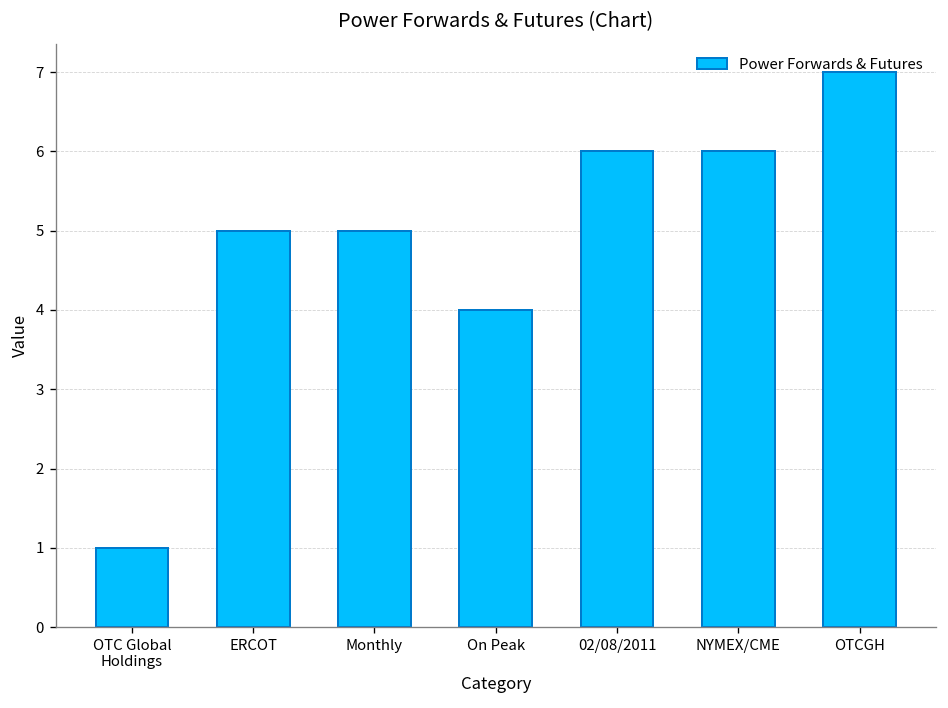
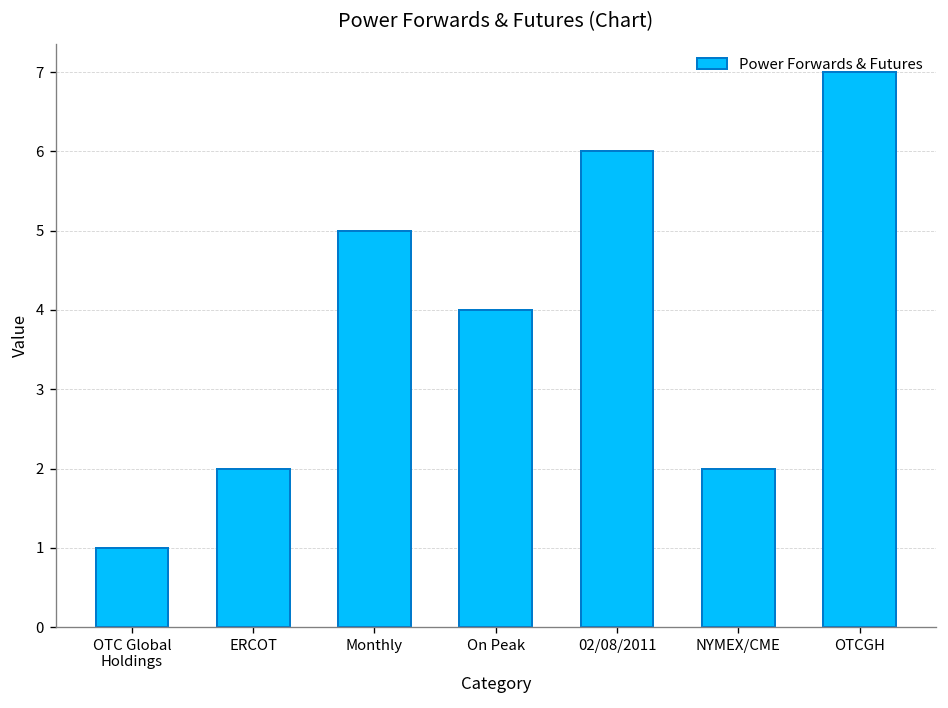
ERCOT: 5 -> 2
NYMEX/CME: 6 -> 2
